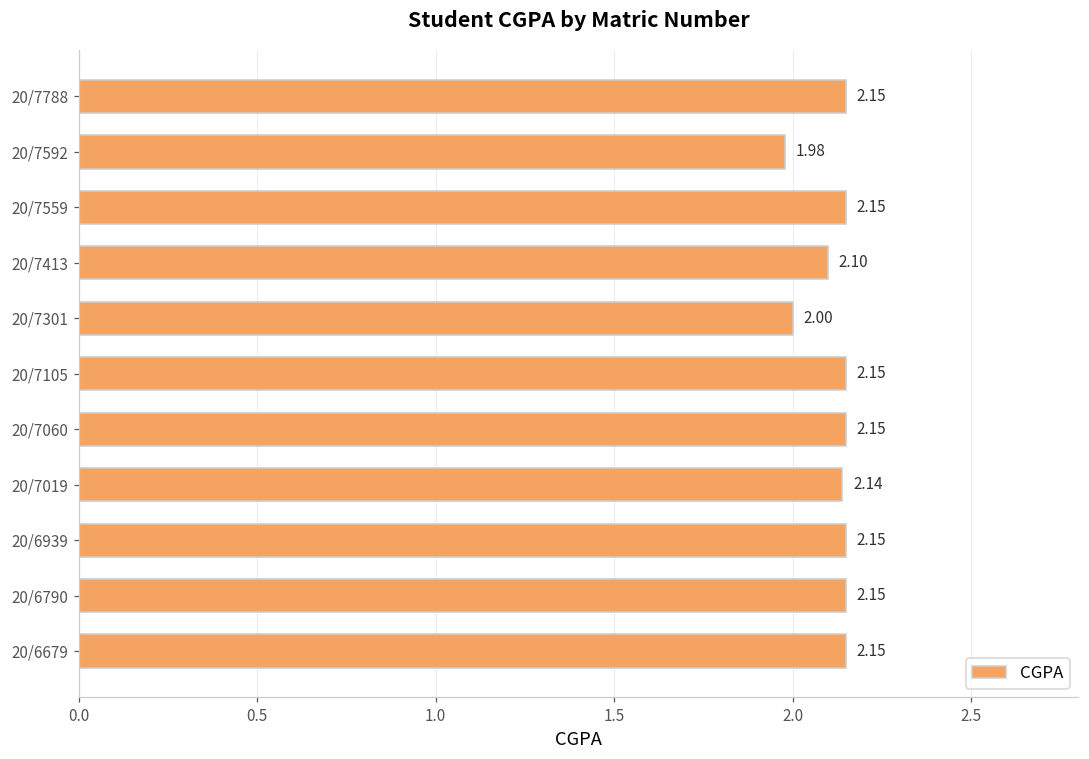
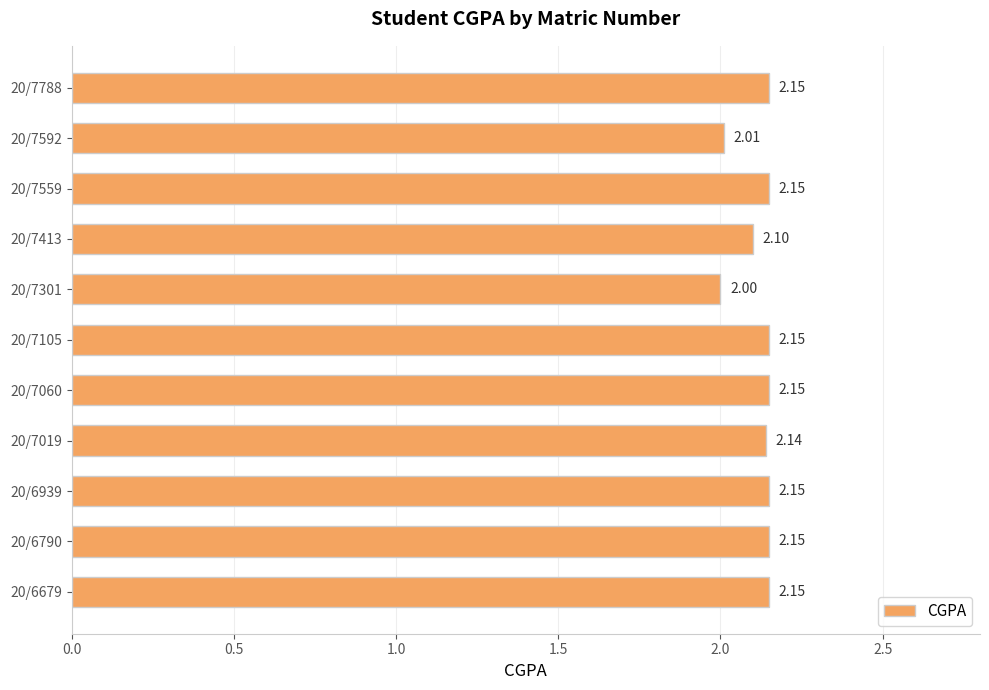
20/7592: 1.98 -> 2.01
